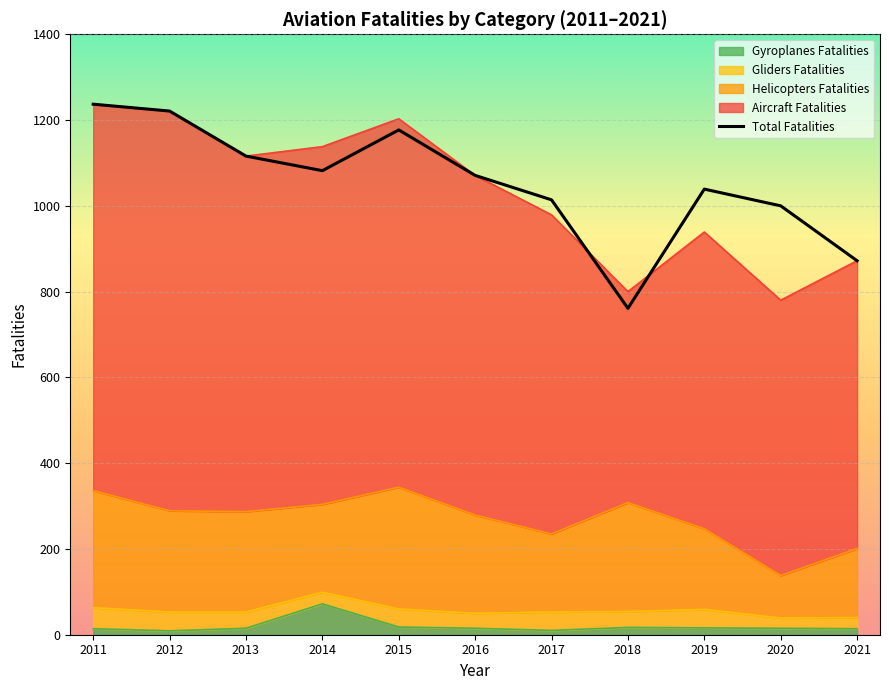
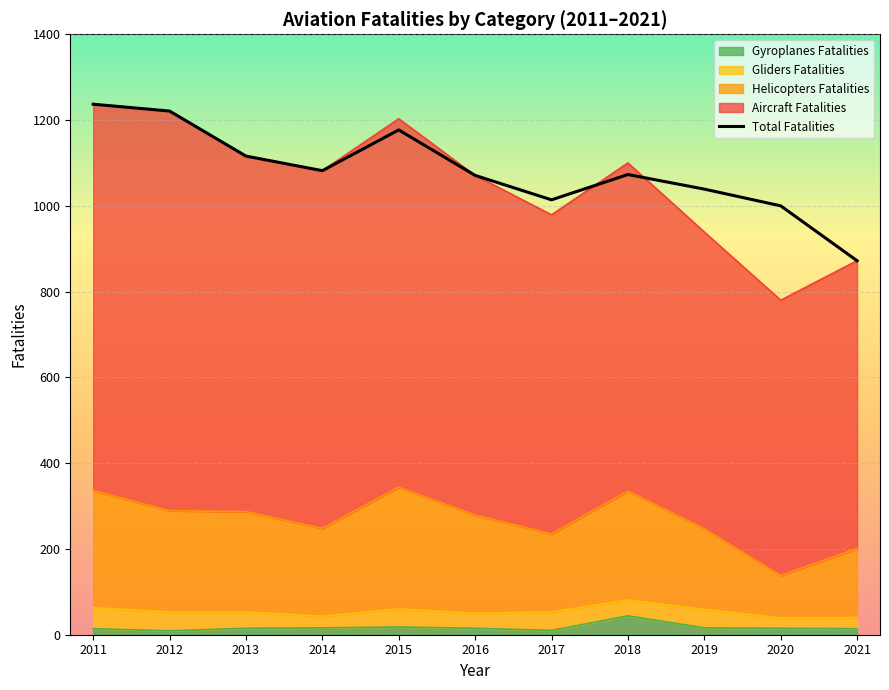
Gyroplanes Fatalities, 2014: 70 -> 20
Gyroplanes Fatalities, 2018: 20 -> 40
Aircraft Fatalities, 2018: 490 -> 770
Total Fatalities, 2018: 760 -> 1070
